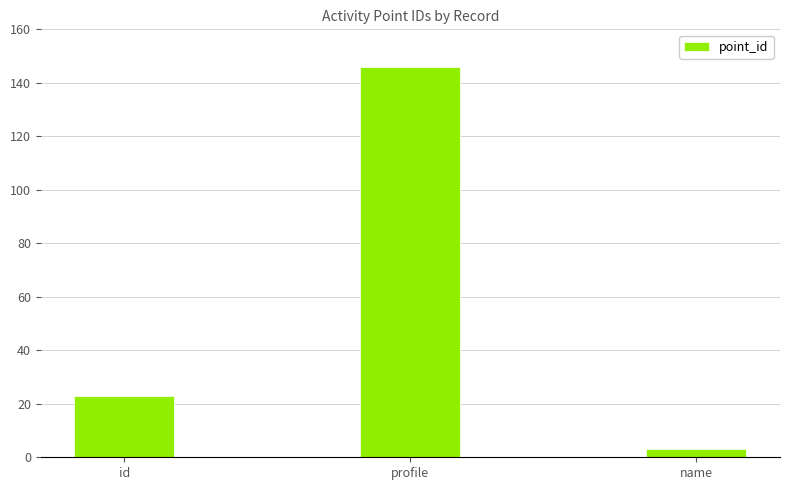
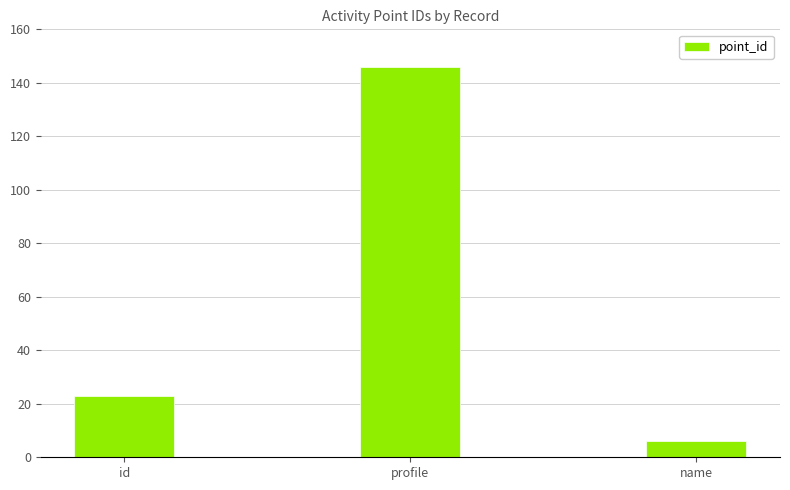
name: 3 -> 6
